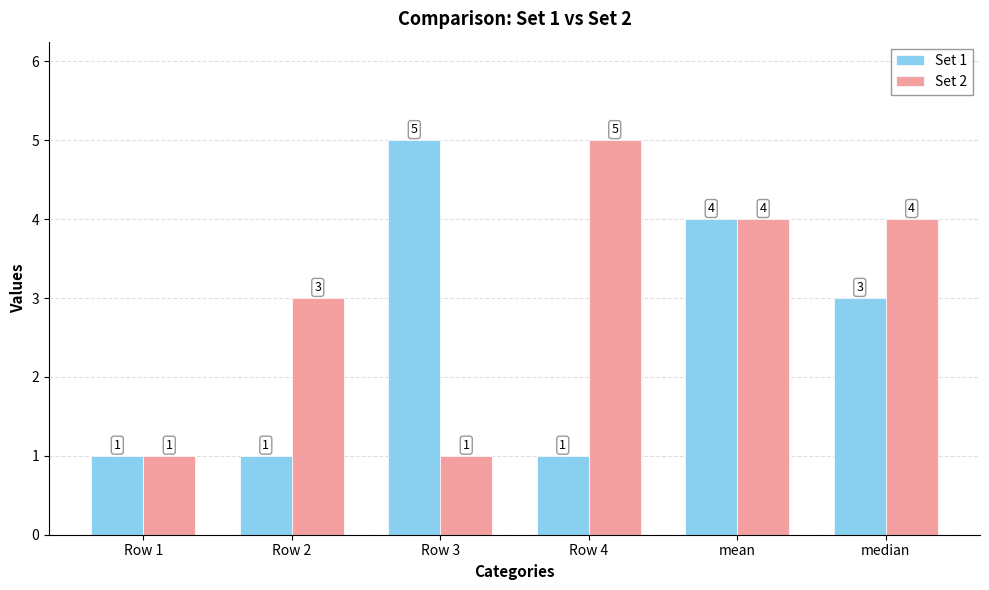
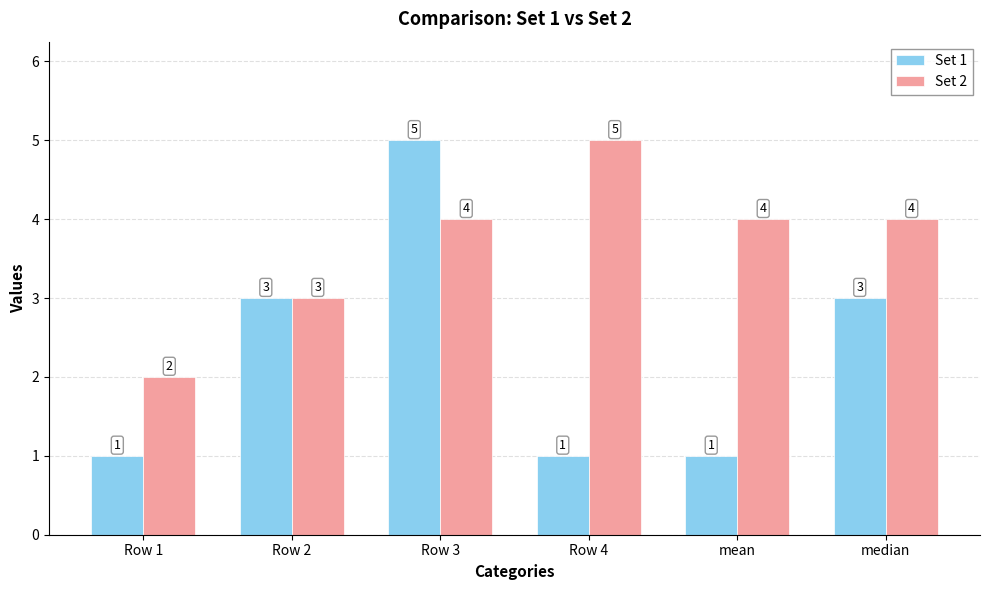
Set 2, Row 1: 1 -> 2
Set 1, Row 2: 1 -> 3
Set 2, Row 3: 1 -> 4
Set 1, mean: 4 -> 1
